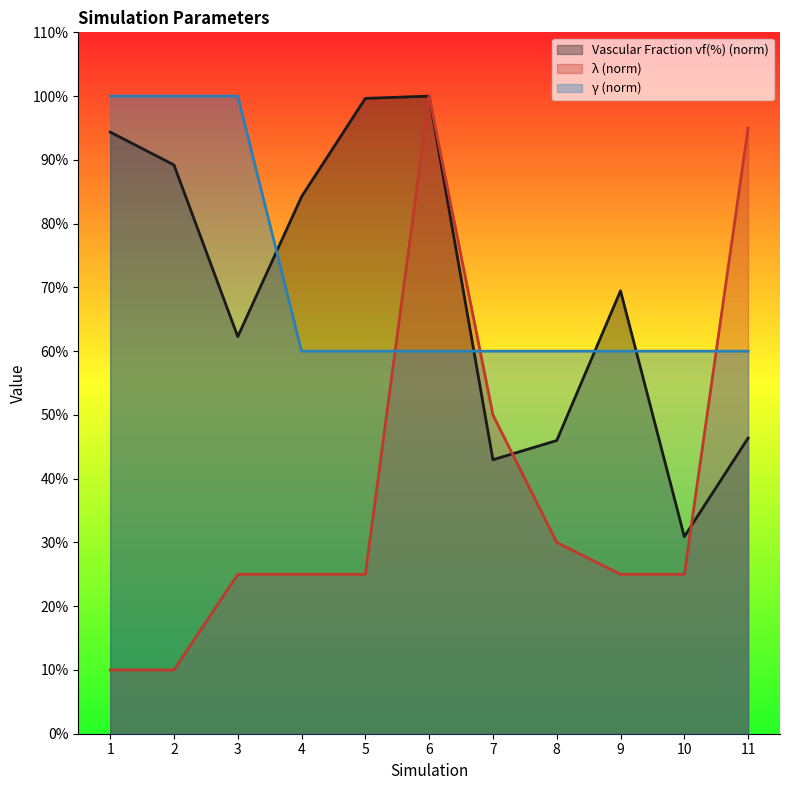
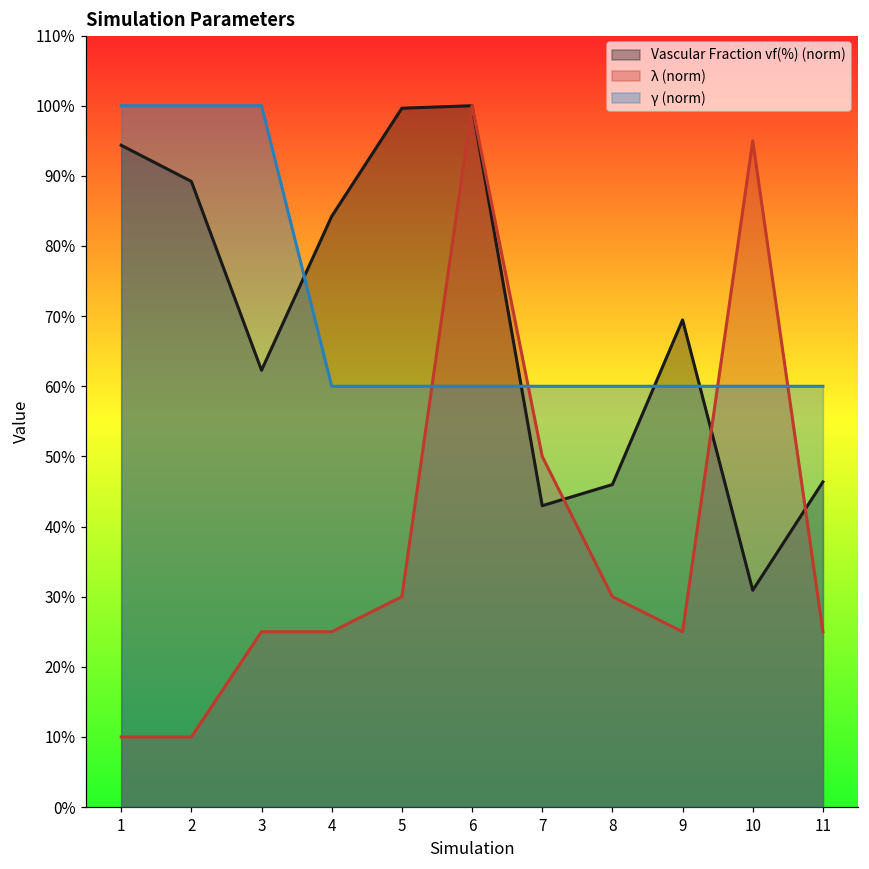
λ (norm), 5: 25% -> 30%
λ (norm), 10: 25% -> 95%
λ (norm), 11: 95% -> 25%
